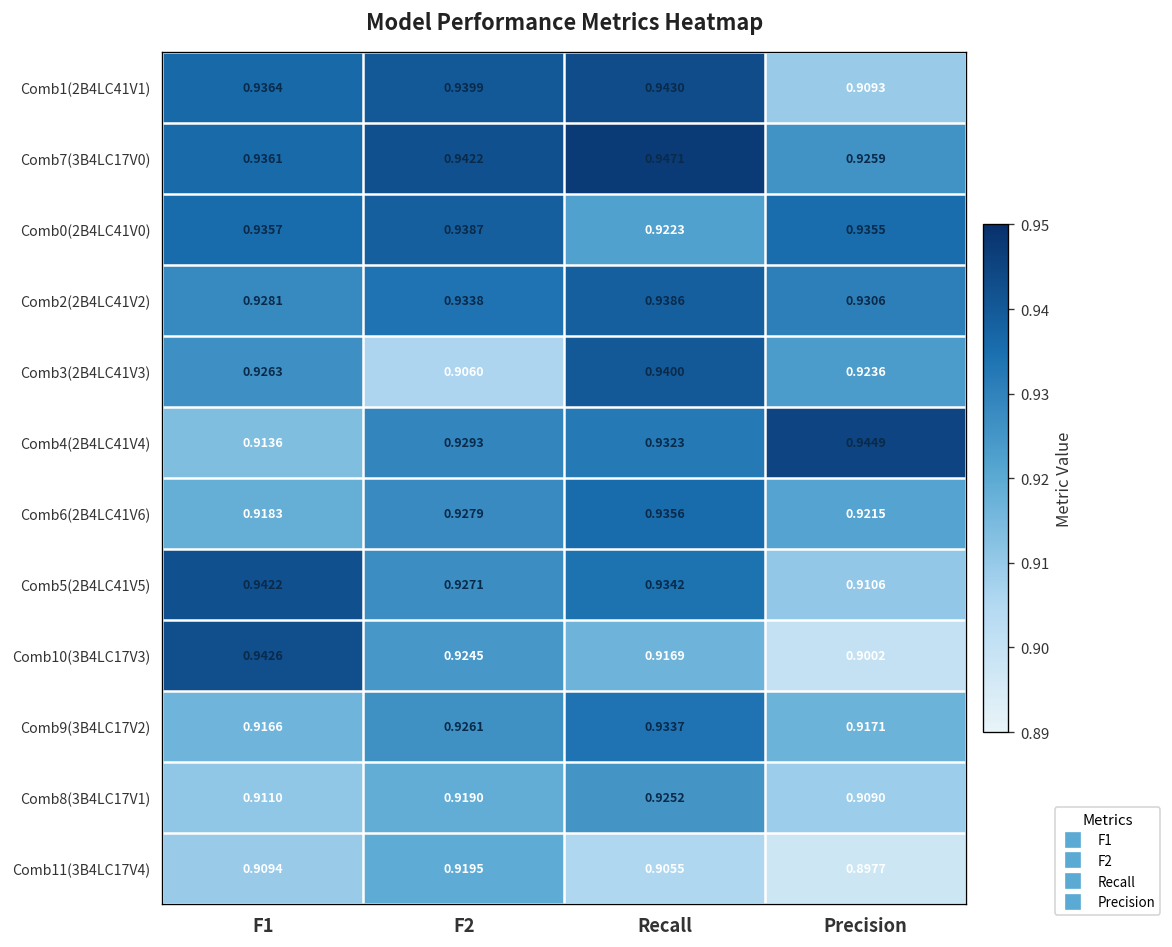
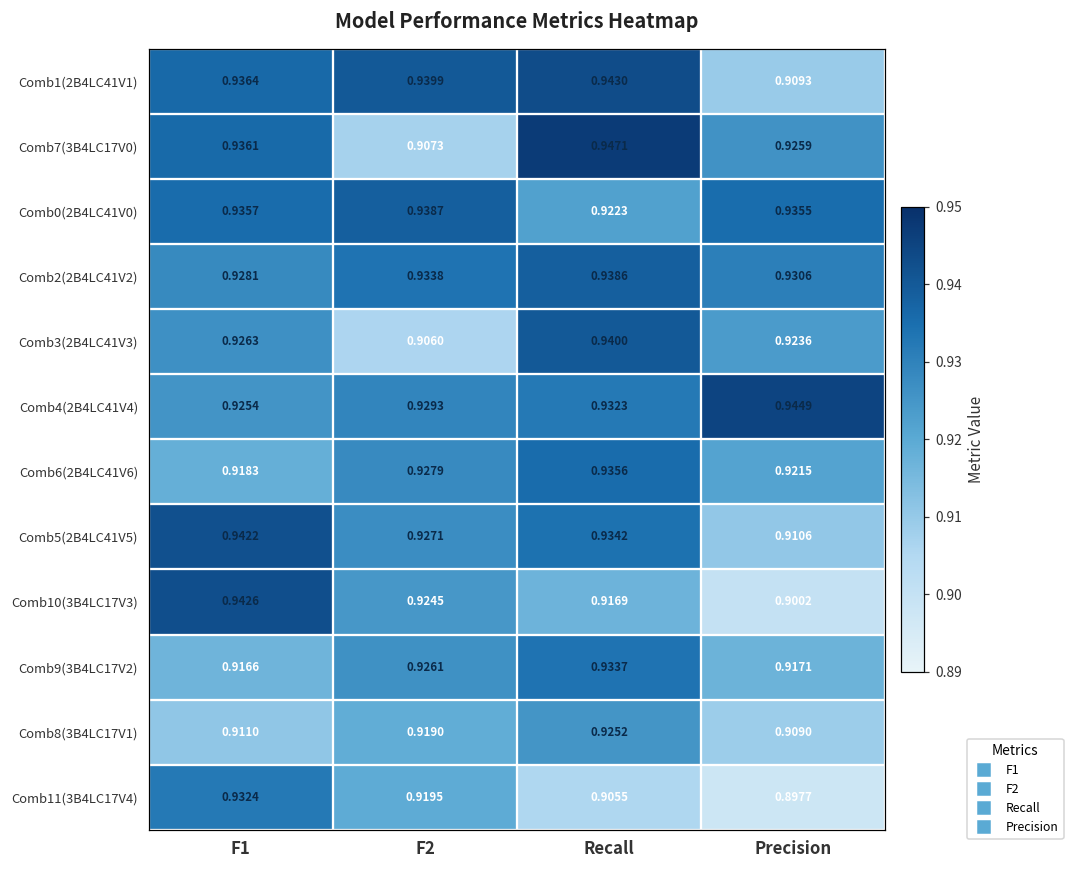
Comb7(3B4LC17V0), F2: 0.9422 -> 0.9073
Comb4(2B4LC41V4), F1: 0.9136 -> 0.9254
Comb11(3B4LC17V4), F1: 0.9094 -> 0.9324
